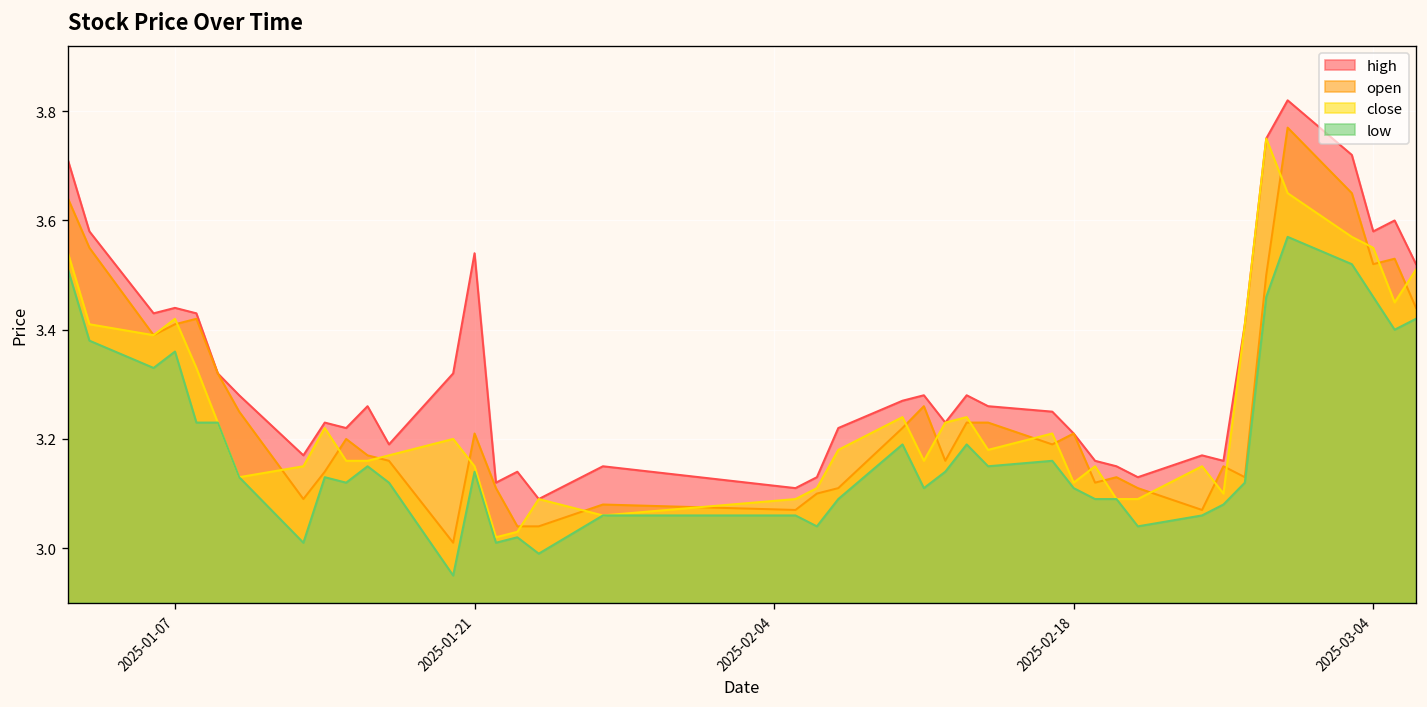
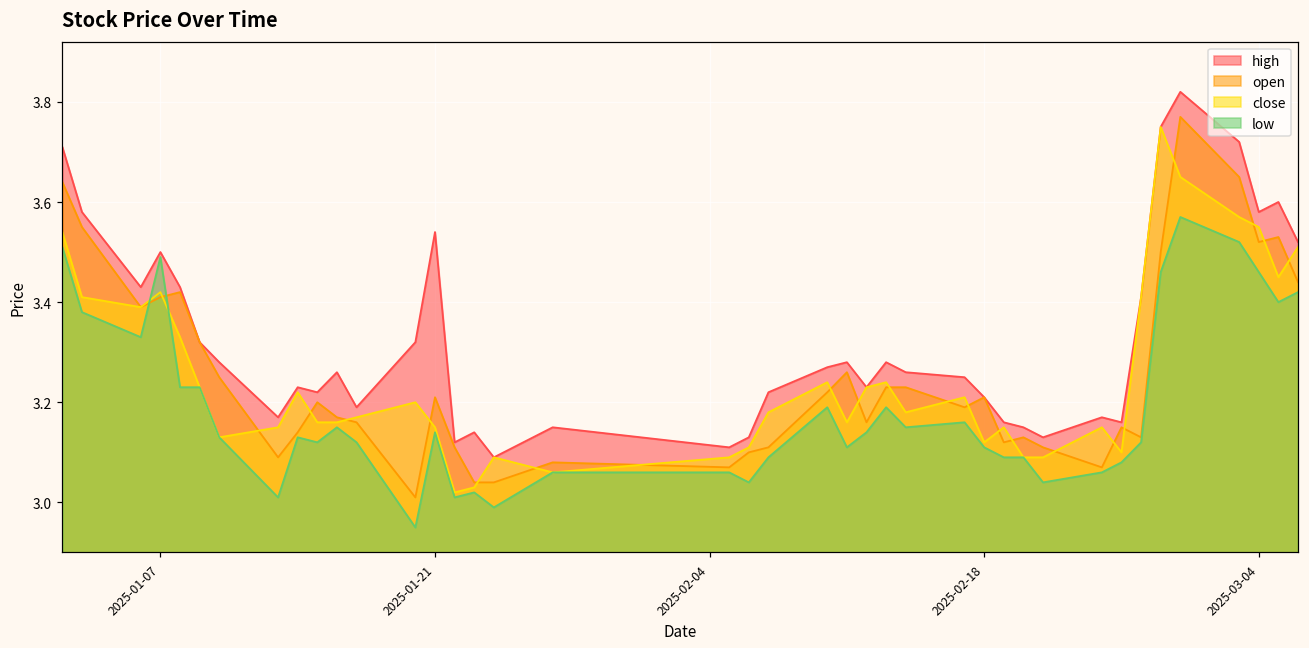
high, 2025-01-07: 3.44 -> 3.50
low, 2025-01-07: 3.36 -> 3.49
